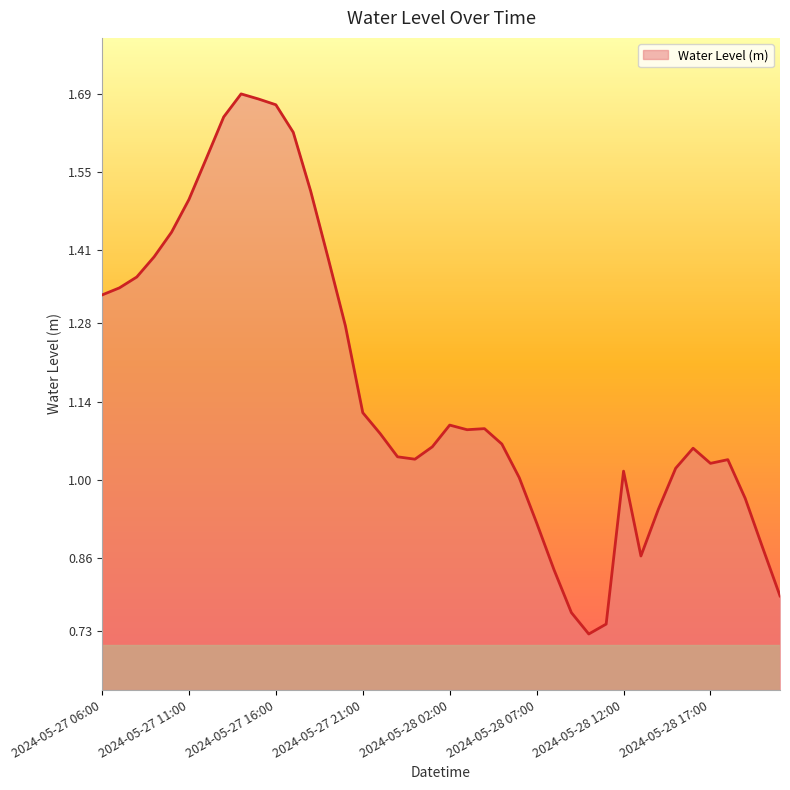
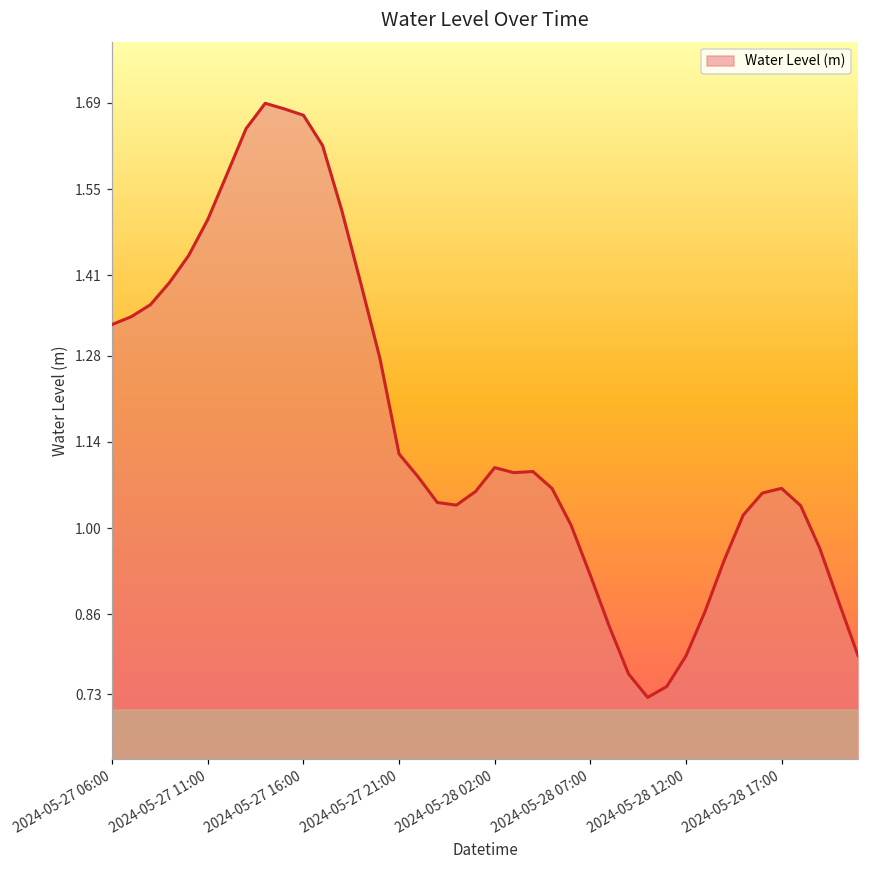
2024-05-28 12:00: 1.02 -> 0.79
2024-05-28 17:00: 1.03 -> 1.06
